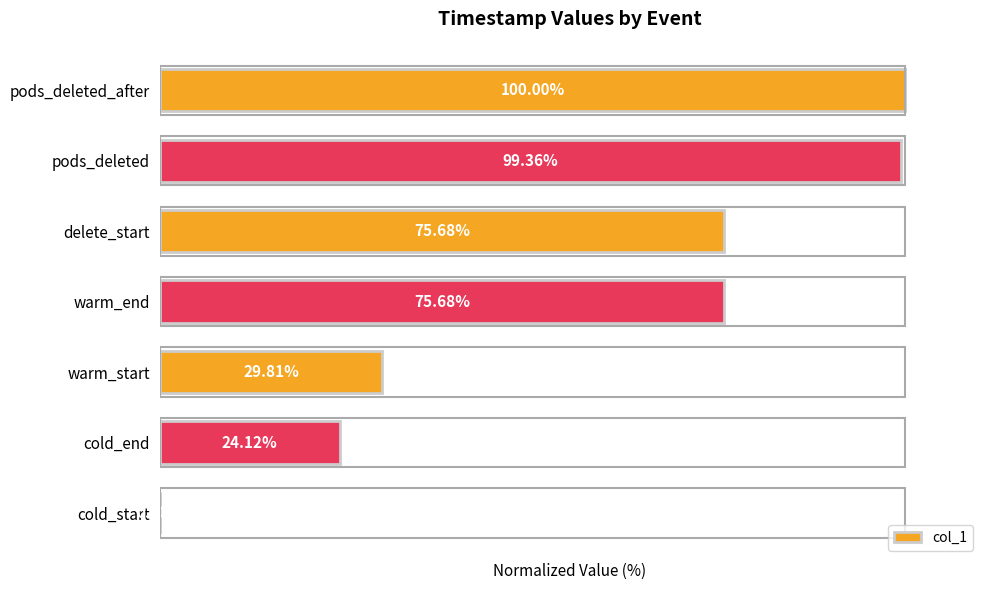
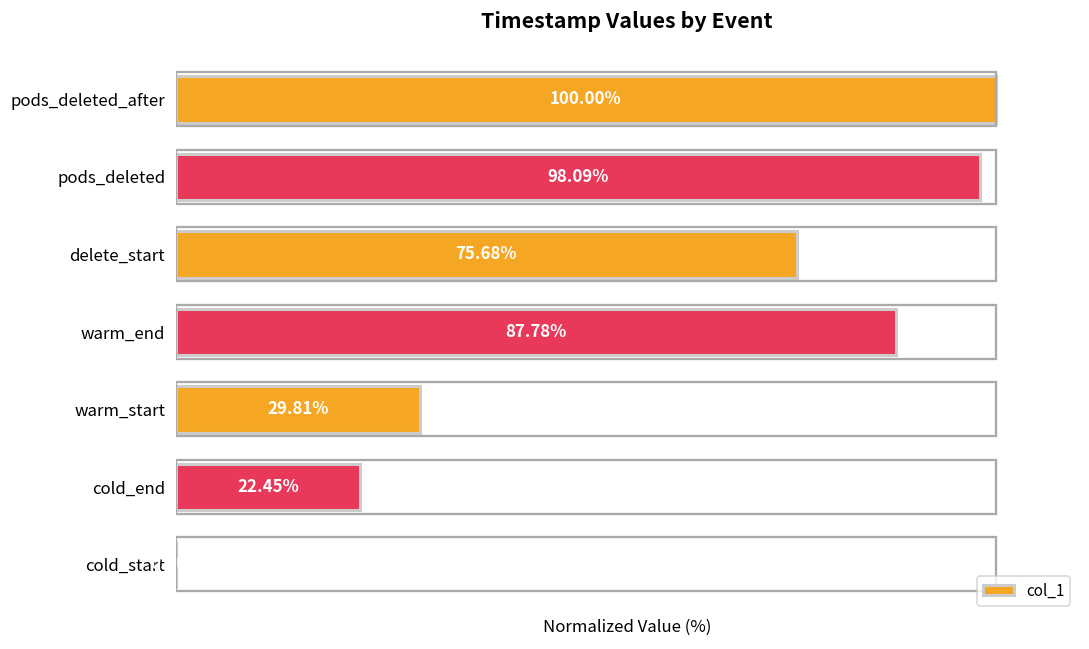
pods_deleted: 99.36% -> 98.09%
warm_end: 75.68% -> 87.78%
cold_end: 24.12% -> 22.45%
